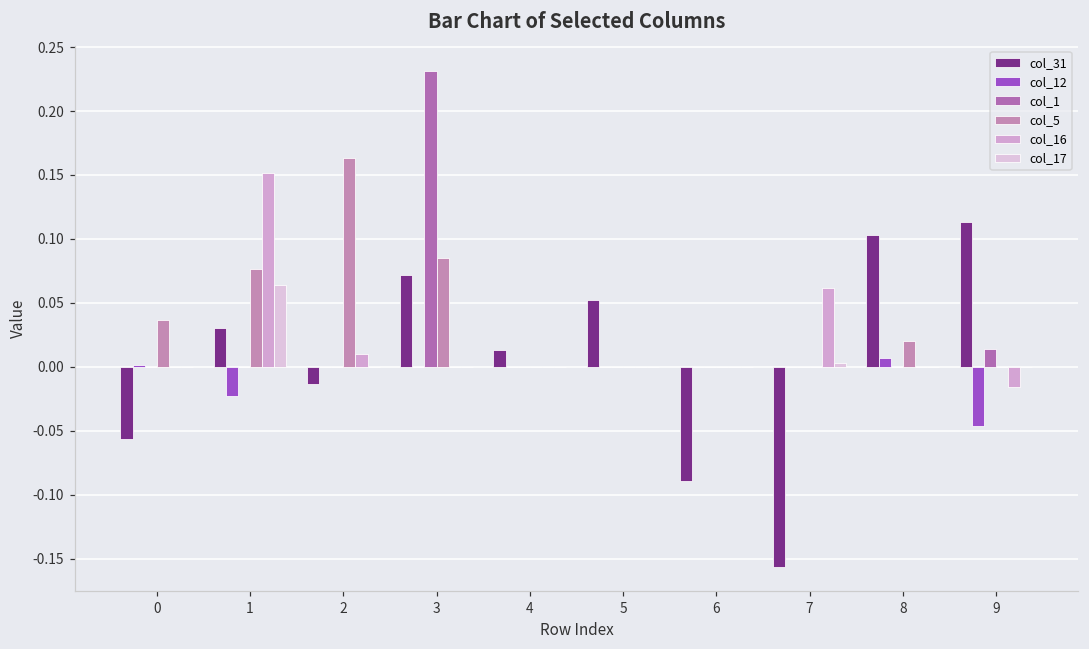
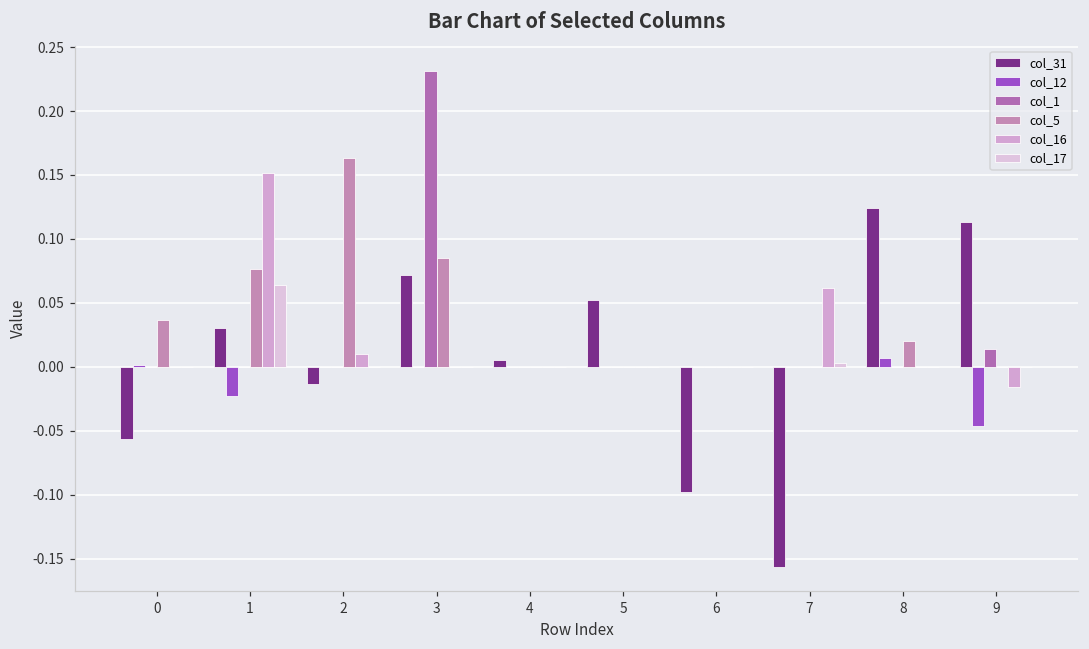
col_31, 4: 0.013 -> 0.005
col_31, 6: -0.089 -> -0.098
col_31, 8: 0.103 -> 0.124
